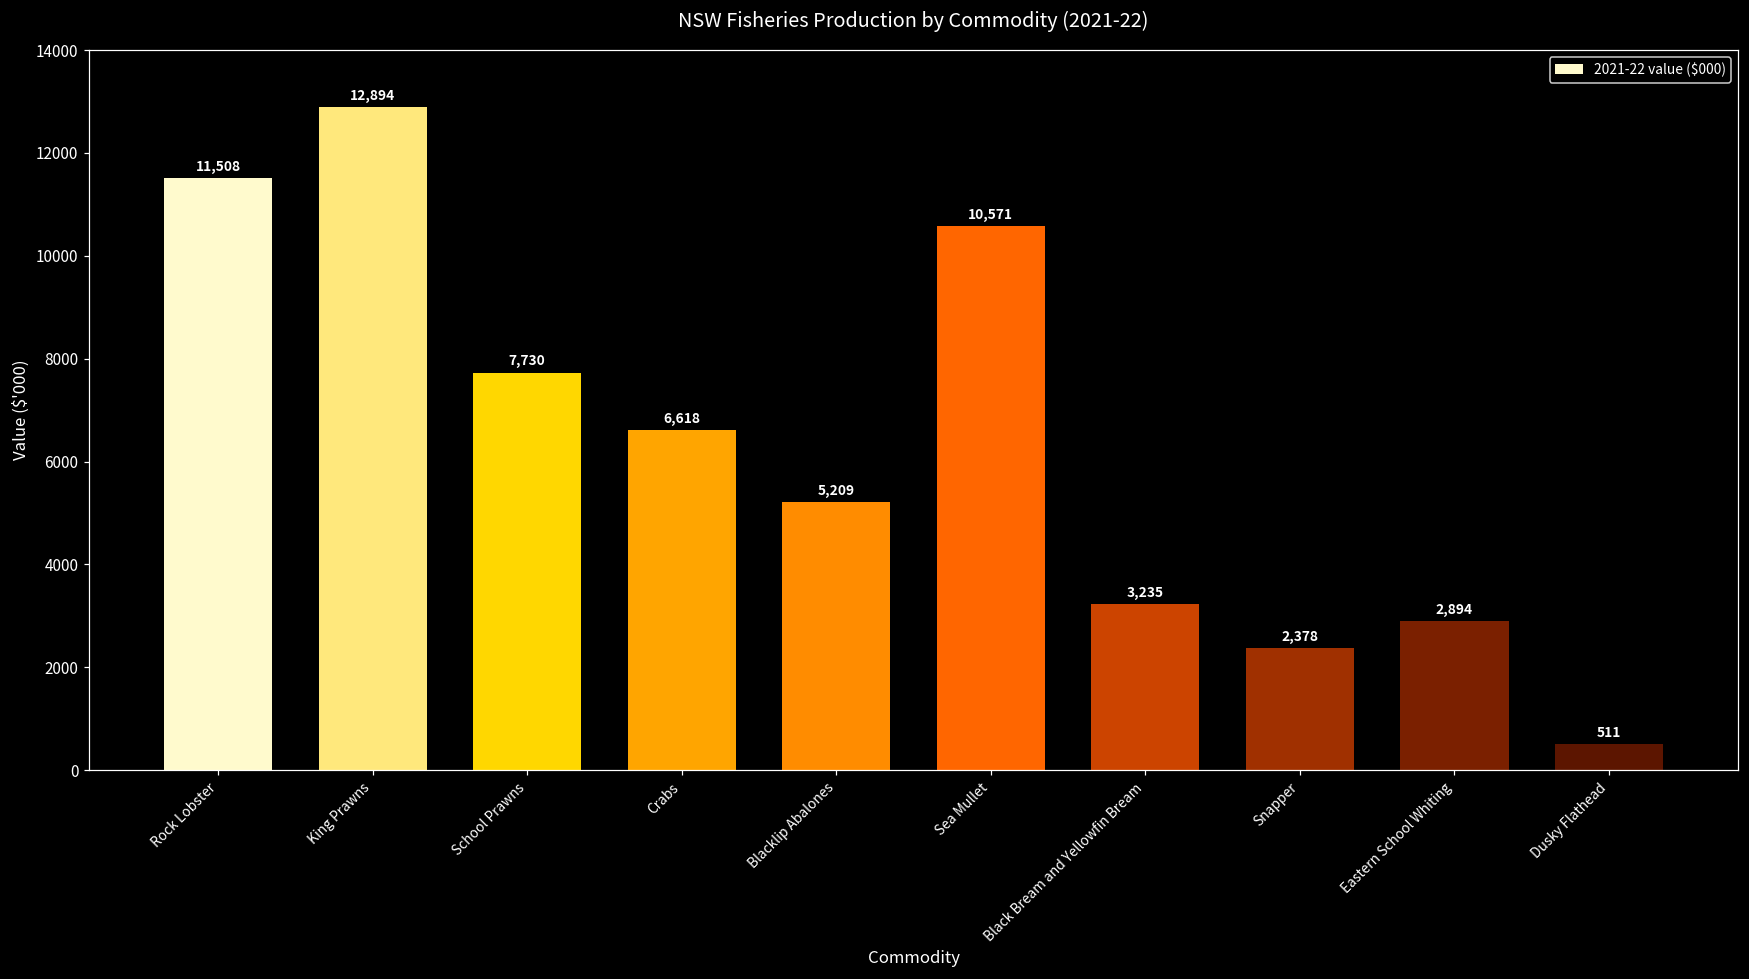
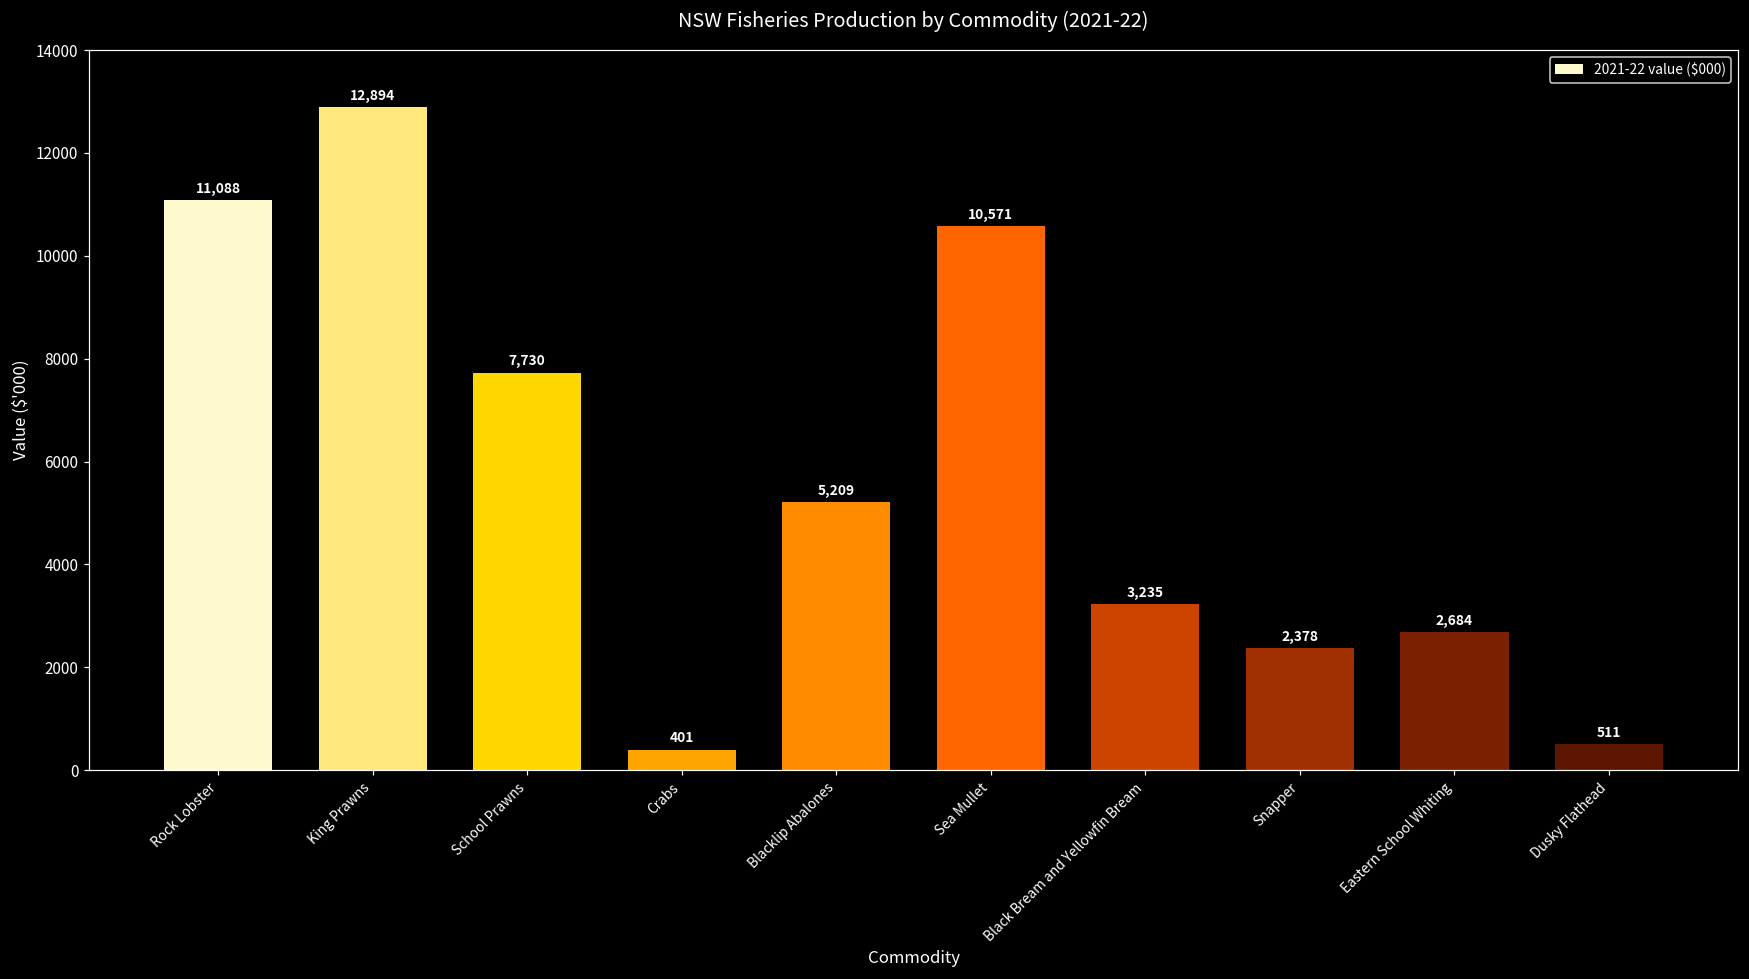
Rock Lobster: 11,508 -> 11,088
Crabs: 6,618 -> 401
Eastern School Whiting: 2,894 -> 2,684
